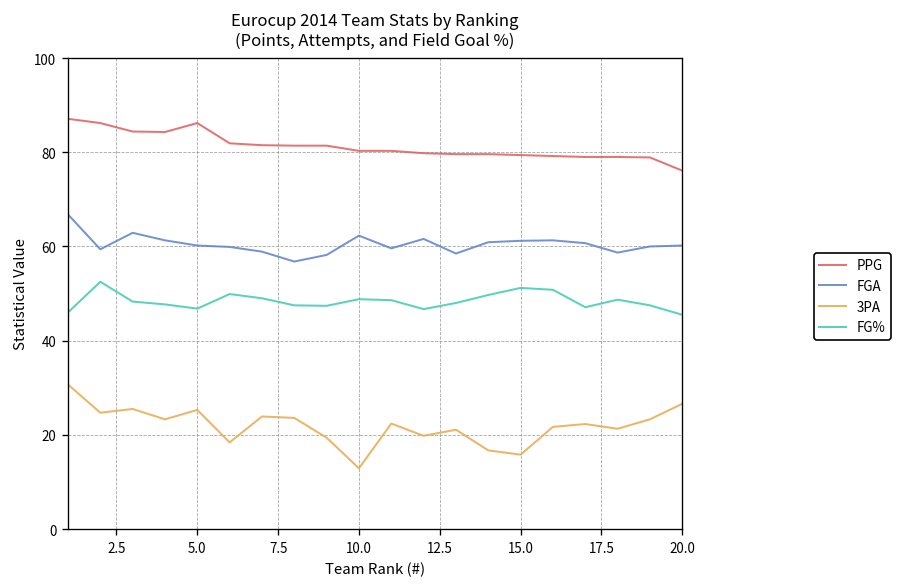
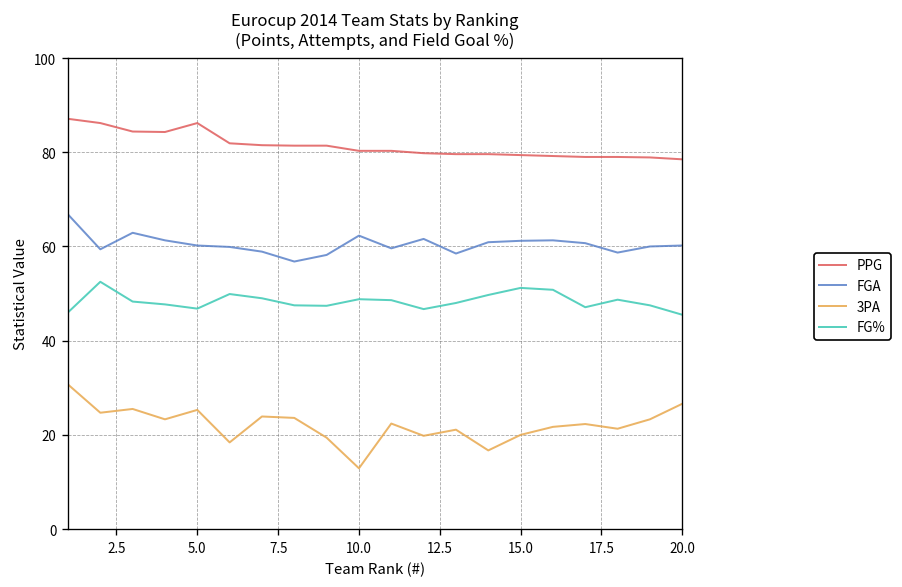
3PA, 15.0: 16 -> 20
PPG, 20.0: 76 -> 79
